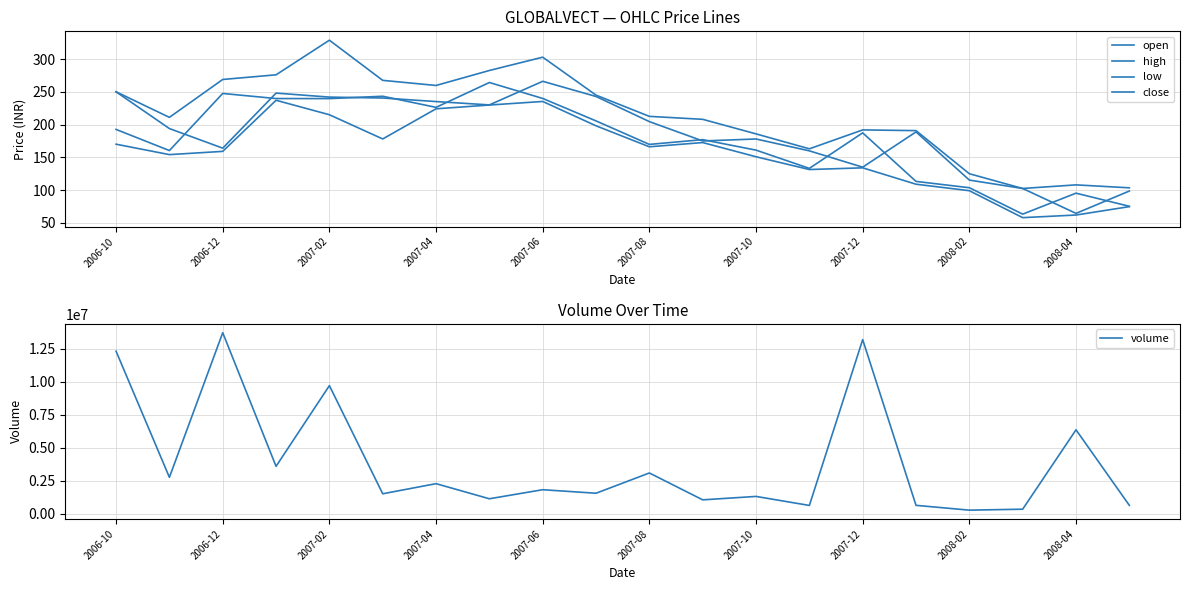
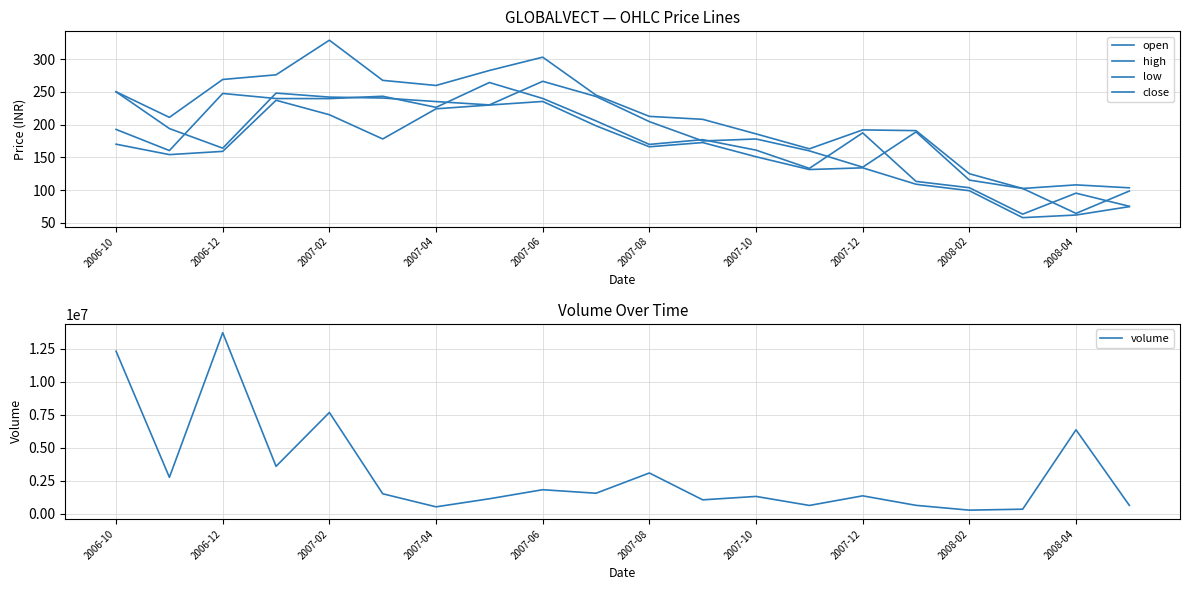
Volume Over Time, 2007-02: 9700000 -> 7700000
Volume Over Time, 2007-04: 2300000 -> 500000
Volume Over Time, 2007-12: 13200000 -> 1400000
